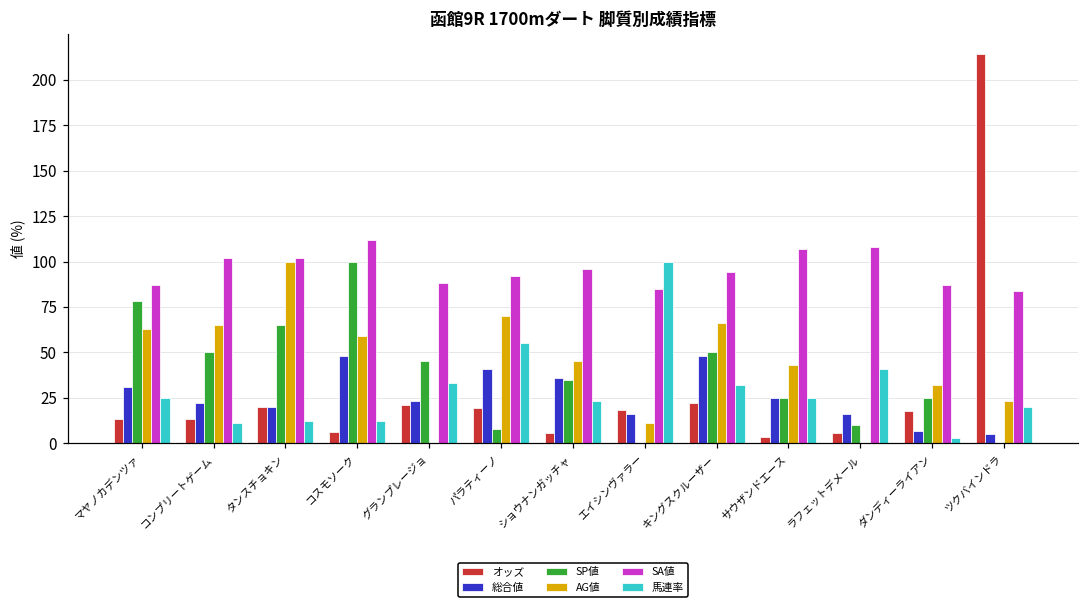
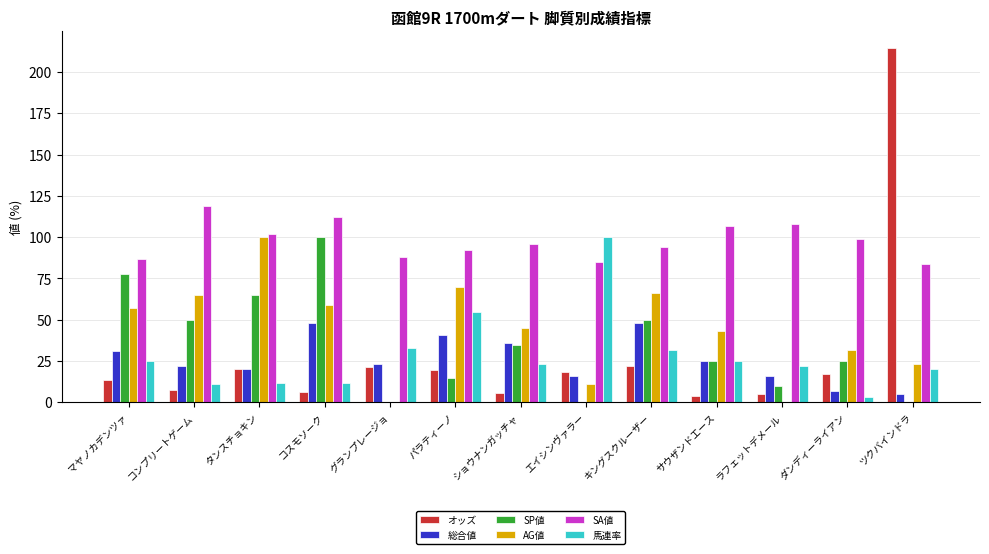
AG値, マヤノカデンツァ: 63 -> 57
オッズ, コンプリートゲーム: 13 -> 7
SA値, コンプリートゲーム: 102 -> 119
SP値, グランプレージョ: 45 -> 0
SP値, パラティーノ: 8 -> 15
馬連率, ラフェットデメール: 41 -> 22
SA値, ダンディーライアン: 87 -> 99
